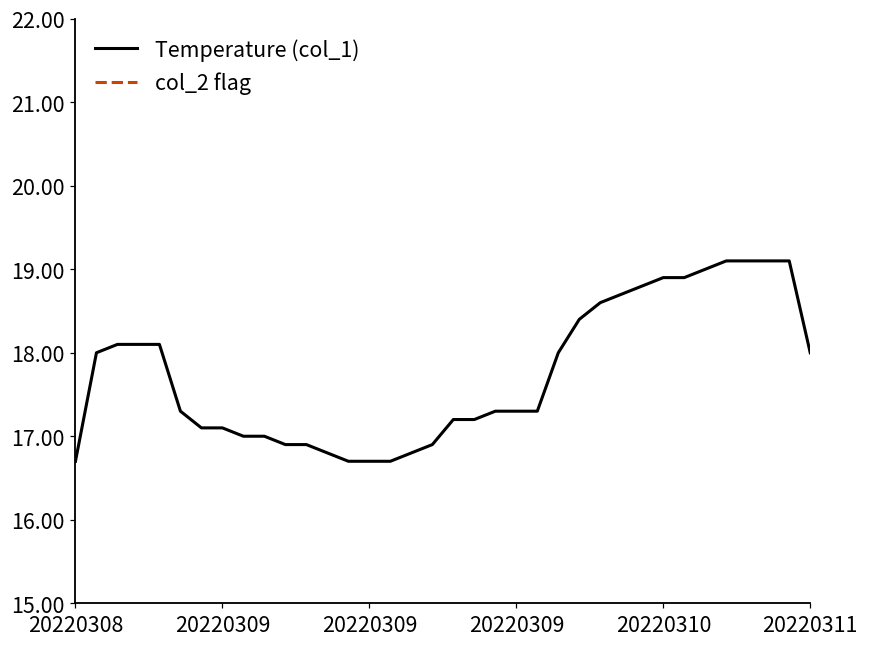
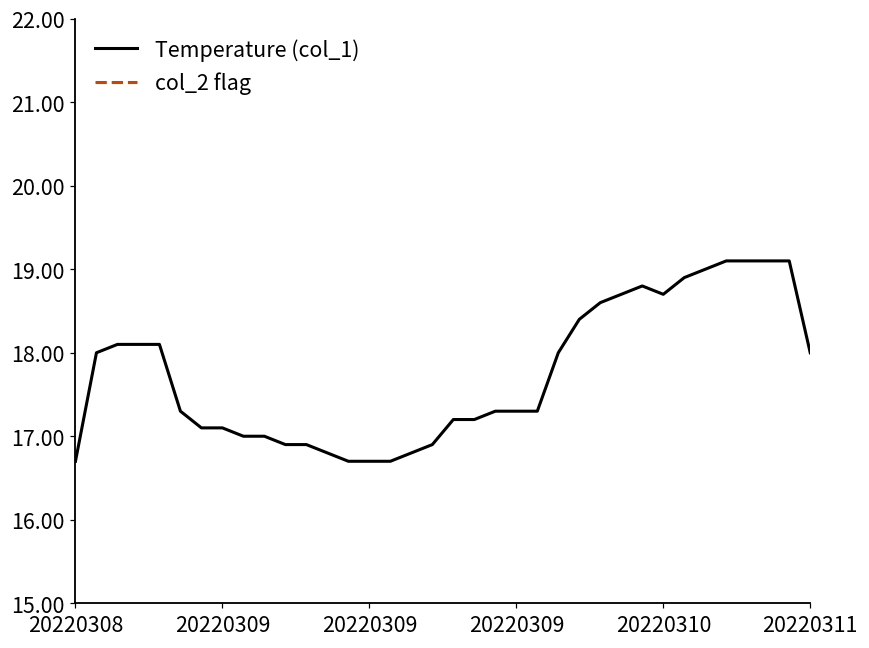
Temperature (col_1), 20220310: 18.9 -> 18.7
